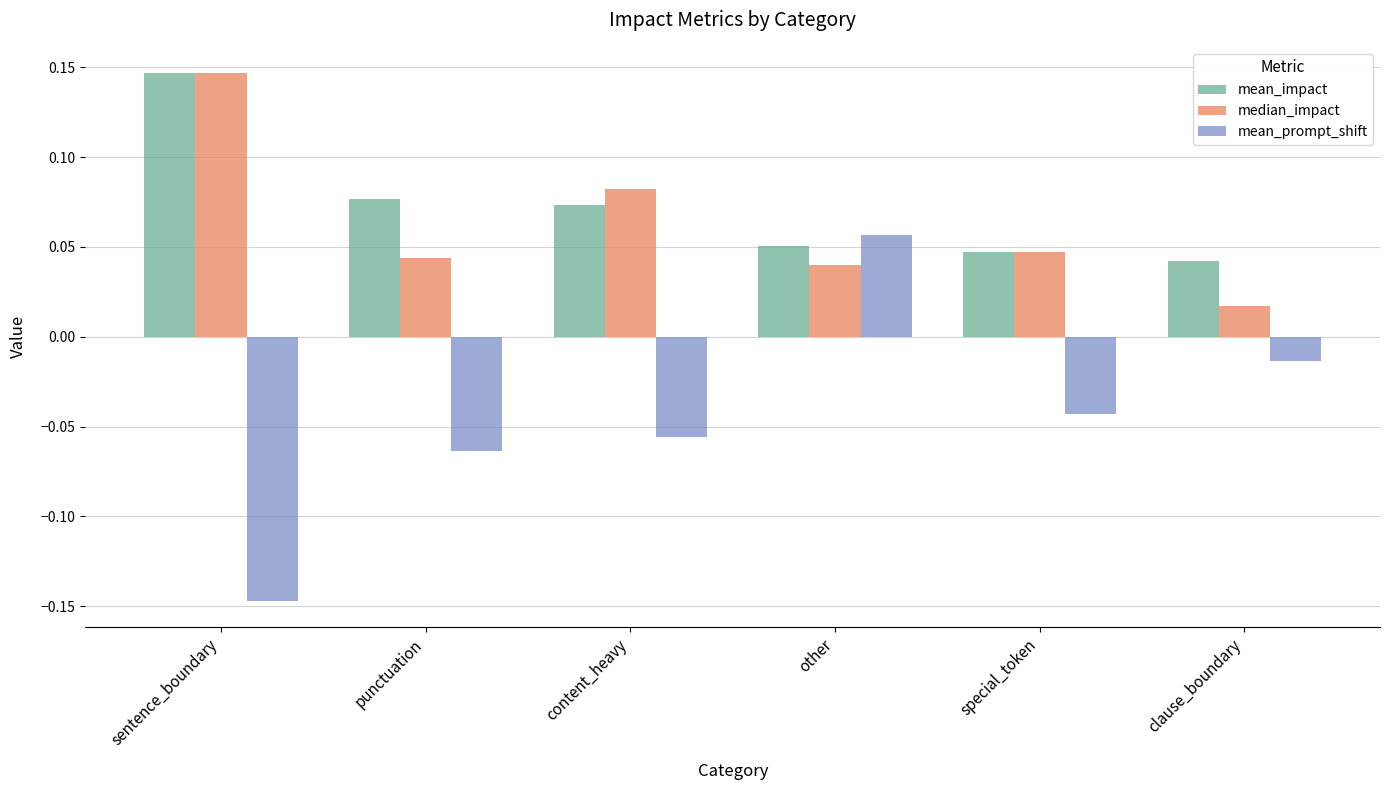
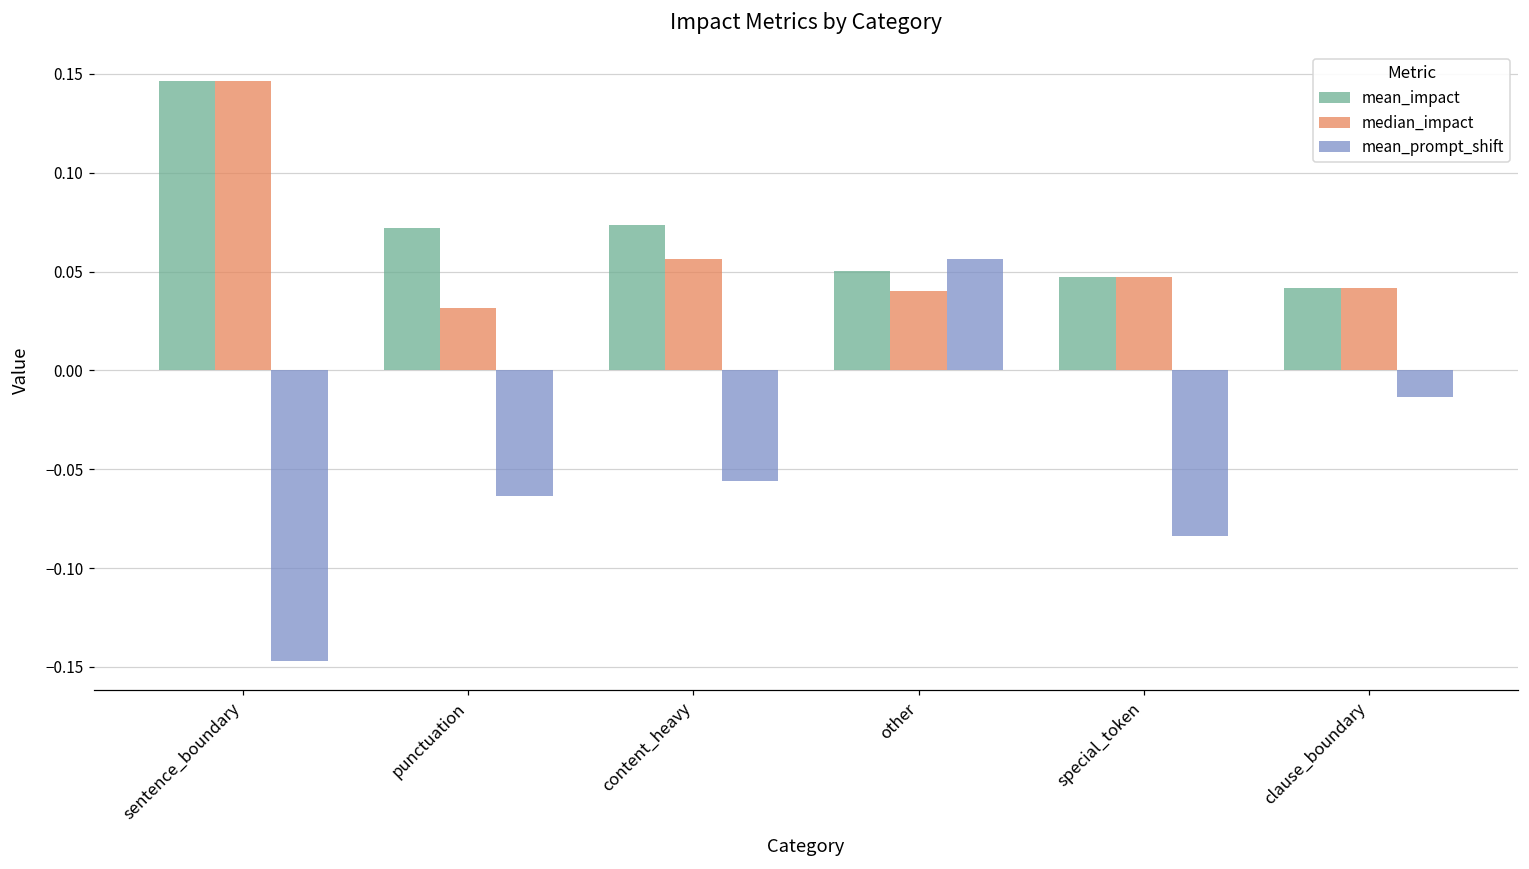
mean_impact, punctuation: 0.077 -> 0.072
median_impact, punctuation: 0.044 -> 0.032
median_impact, content_heavy: 0.082 -> 0.057
mean_prompt_shift, special_token: -0.043 -> -0.084
median_impact, clause_boundary: 0.017 -> 0.042
